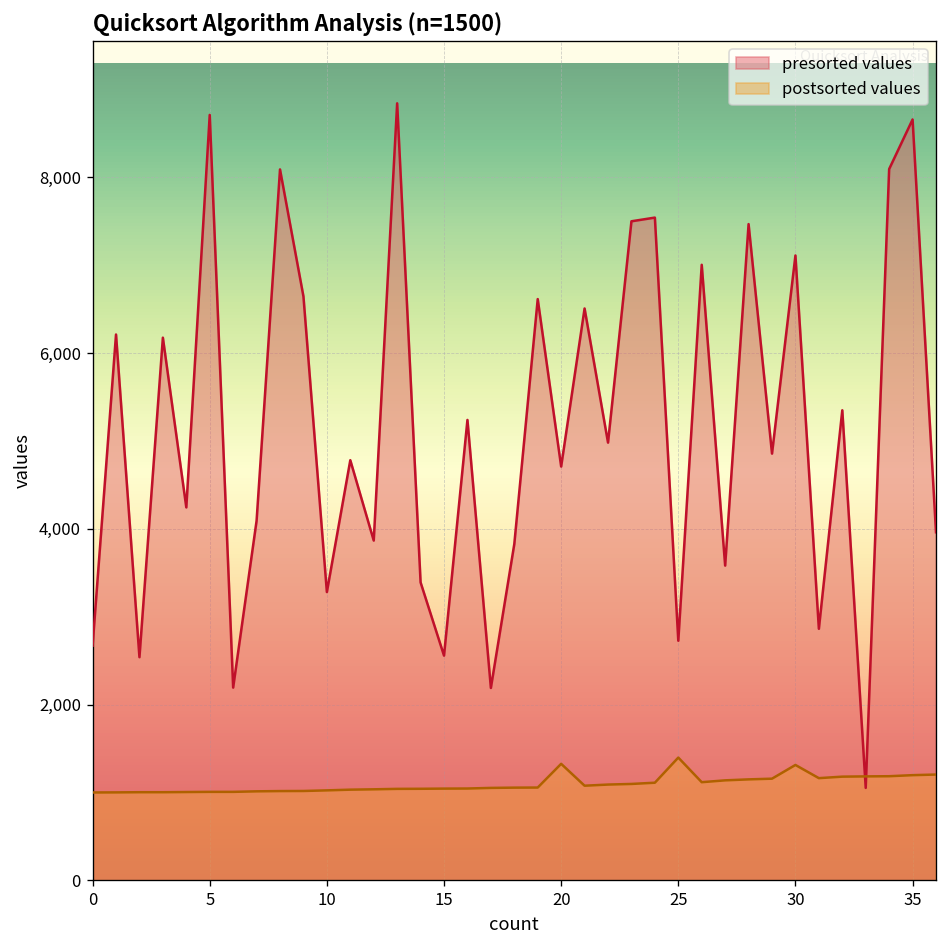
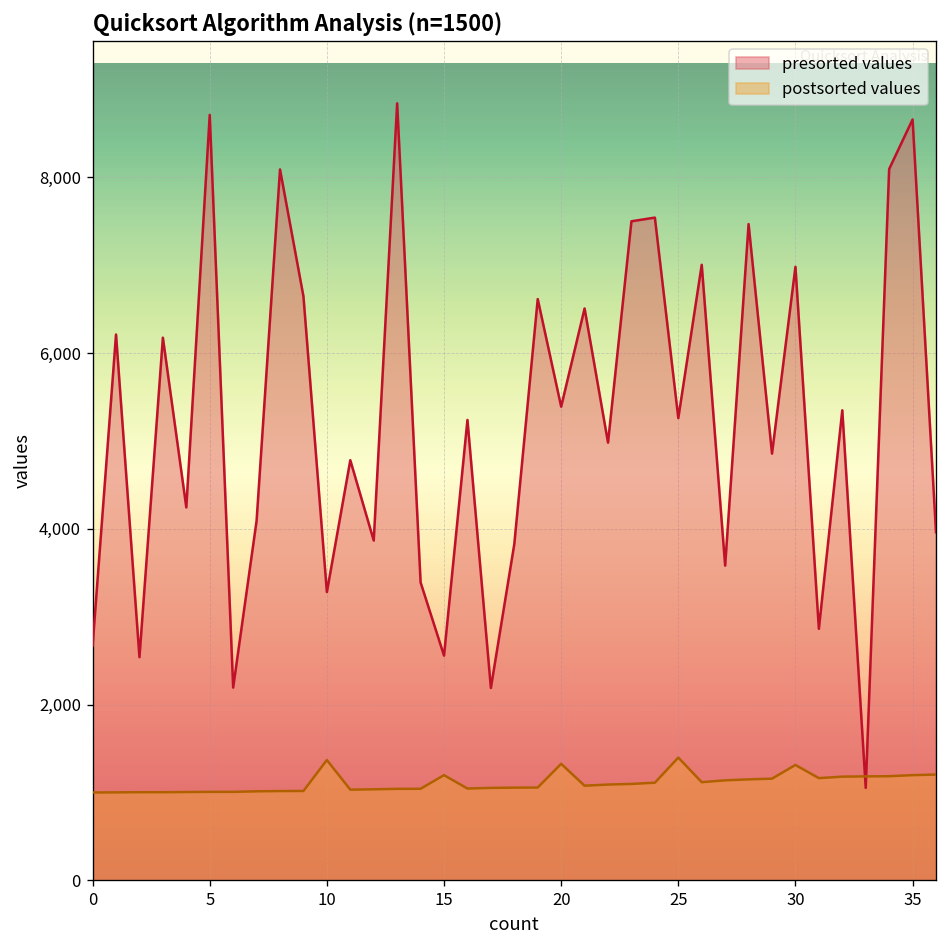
postsorted values, 10: 1,000 -> 1,400
postsorted values, 15: 1,000 -> 1,200
presorted values, 20: 4,700 -> 5,400
presorted values, 25: 2,700 -> 5,300
presorted values, 30: 7,100 -> 7,000
